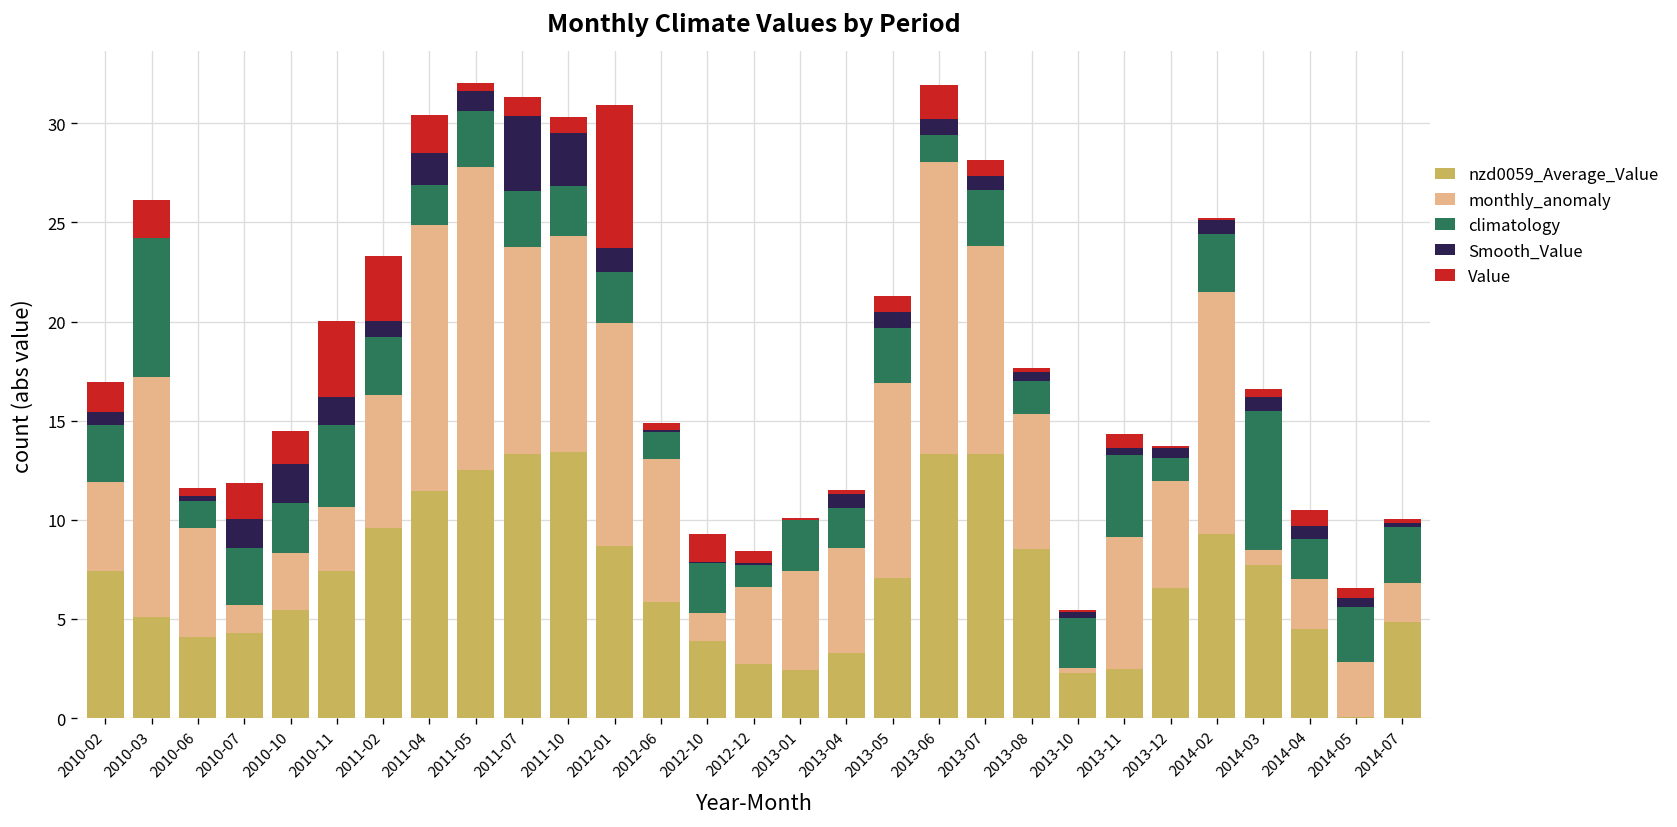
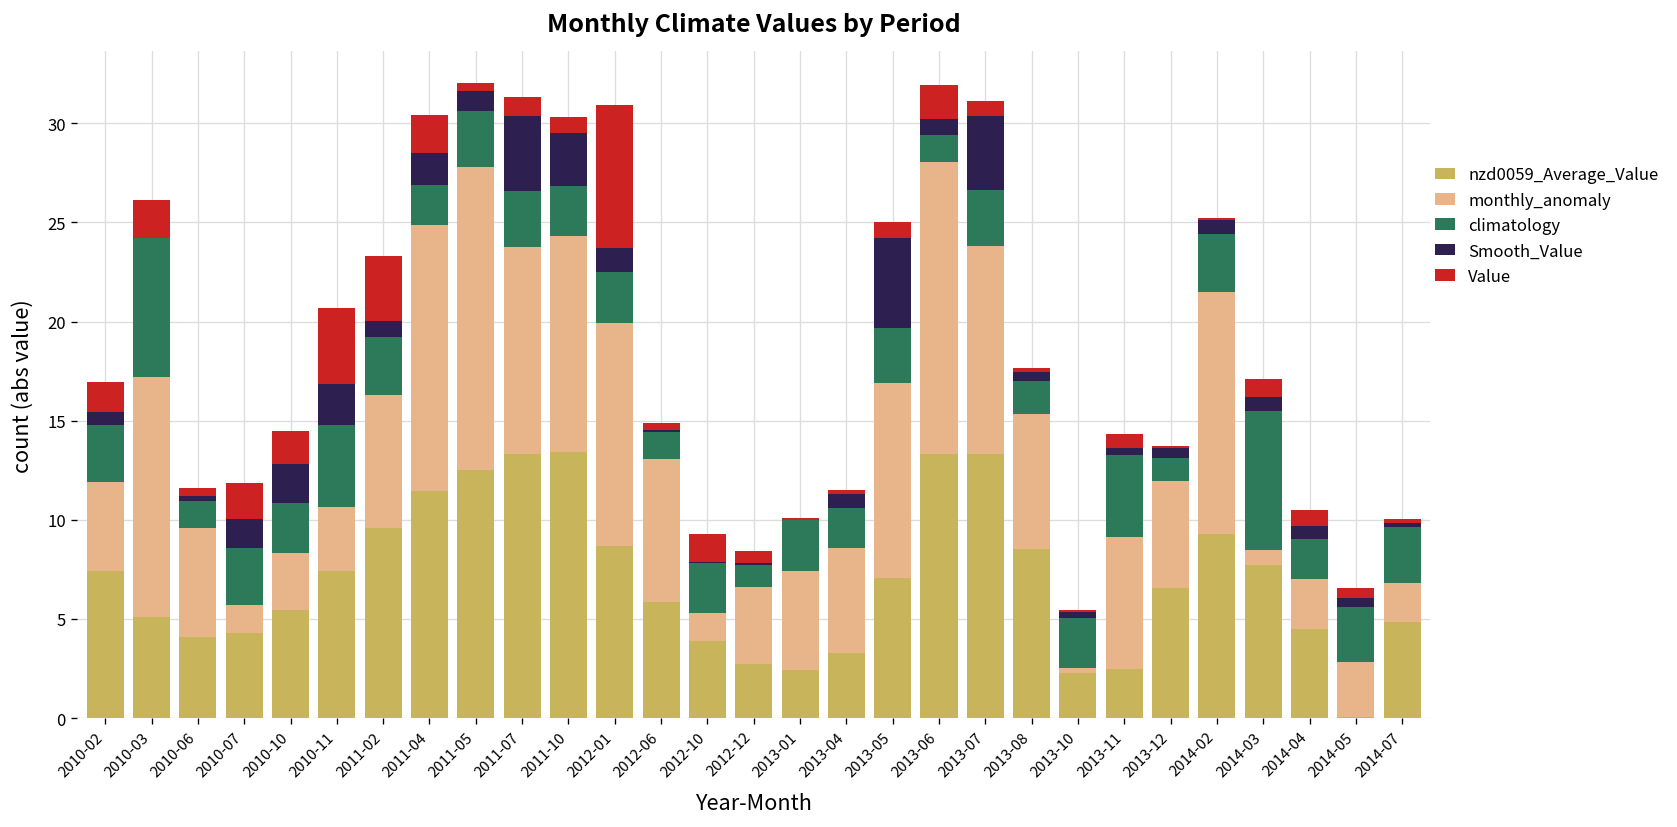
Smooth_Value, 2010-11: 1.4 -> 2.1
Smooth_Value, 2013-05: 0.8 -> 4.6
Smooth_Value, 2013-07: 0.7 -> 3.7
Value, 2014-03: 0.4 -> 0.9
